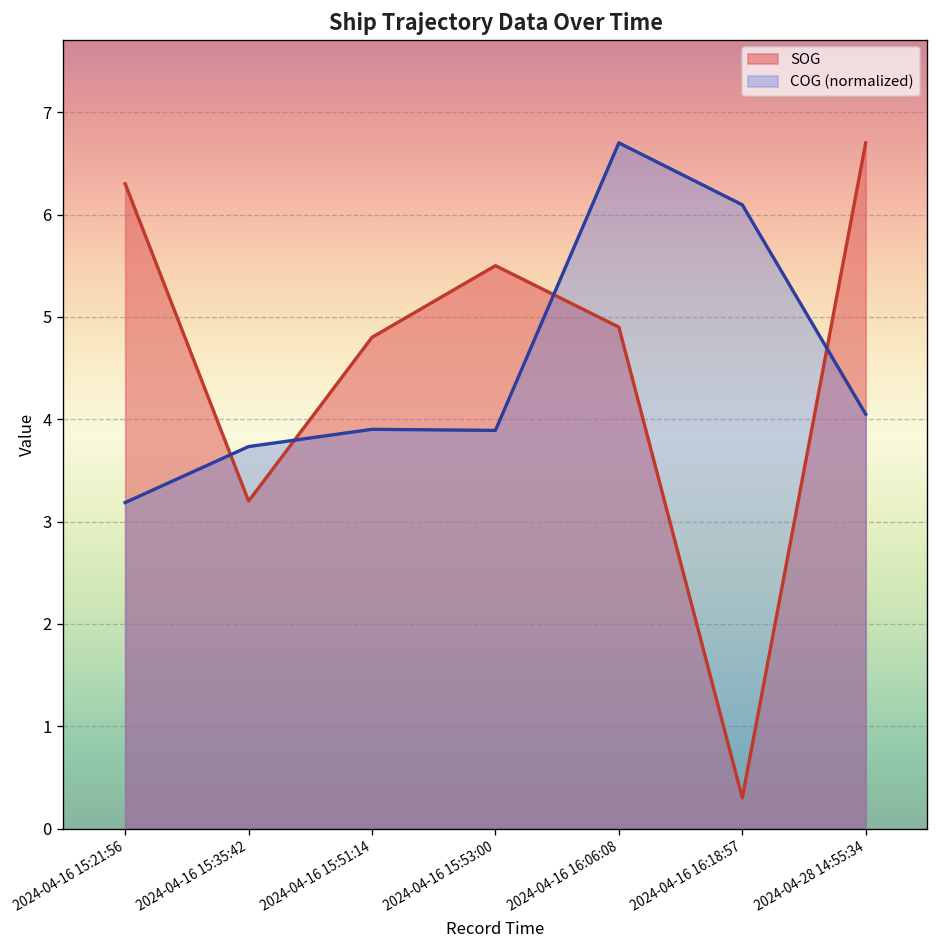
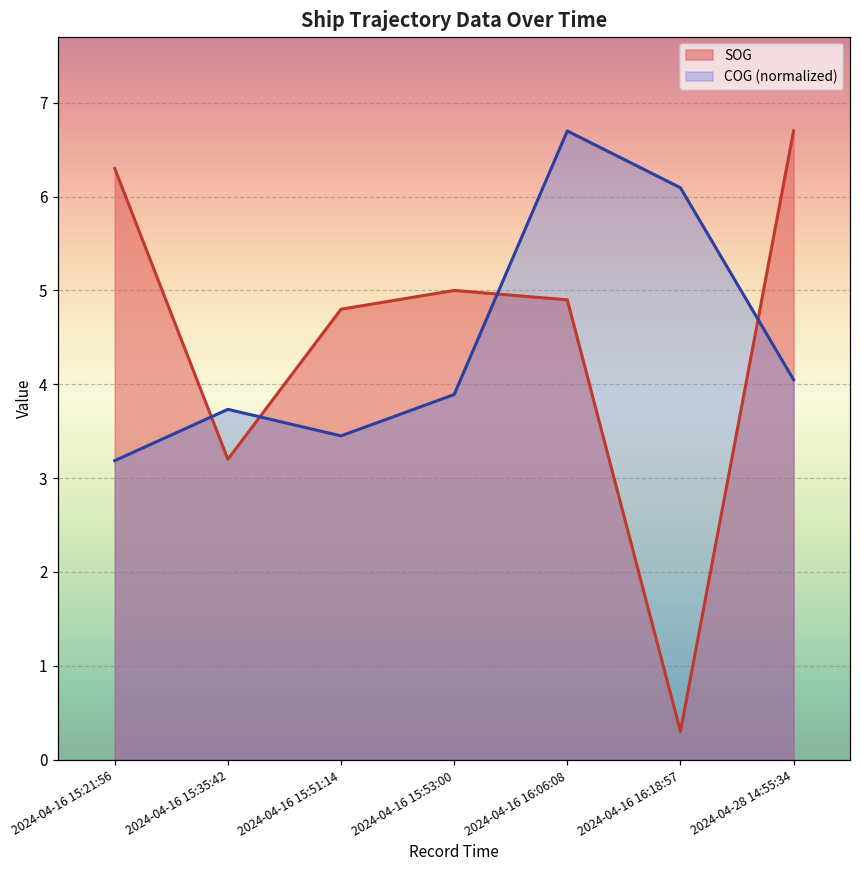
COG (normalized), 2024-04-16 15:51:14: 3.9 -> 3.4
SOG, 2024-04-16 15:53:00: 5.5 -> 5.0
